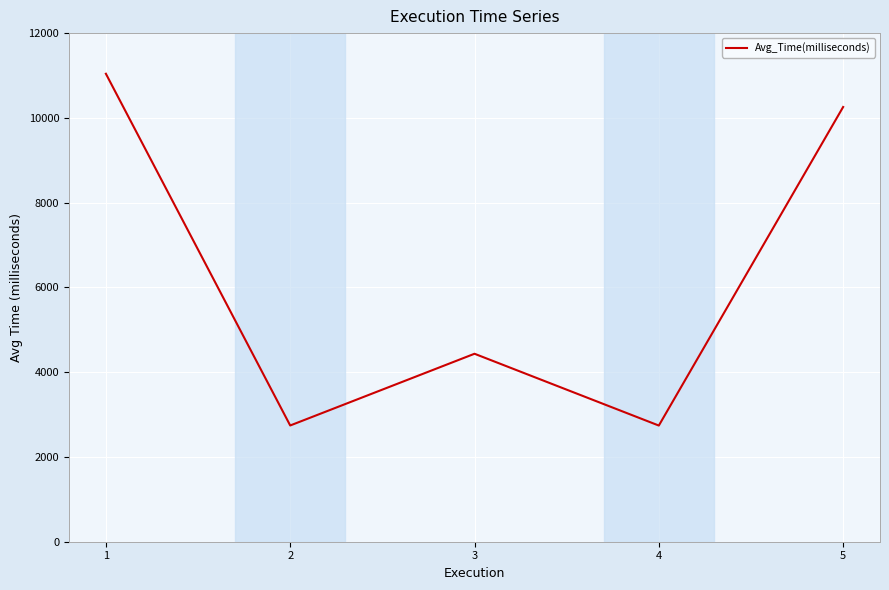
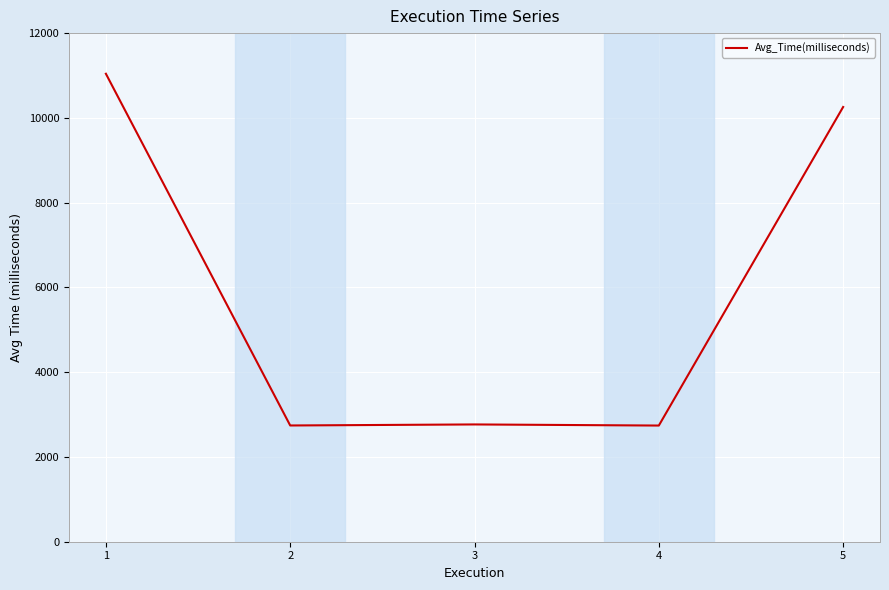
3: 4400 -> 2800
